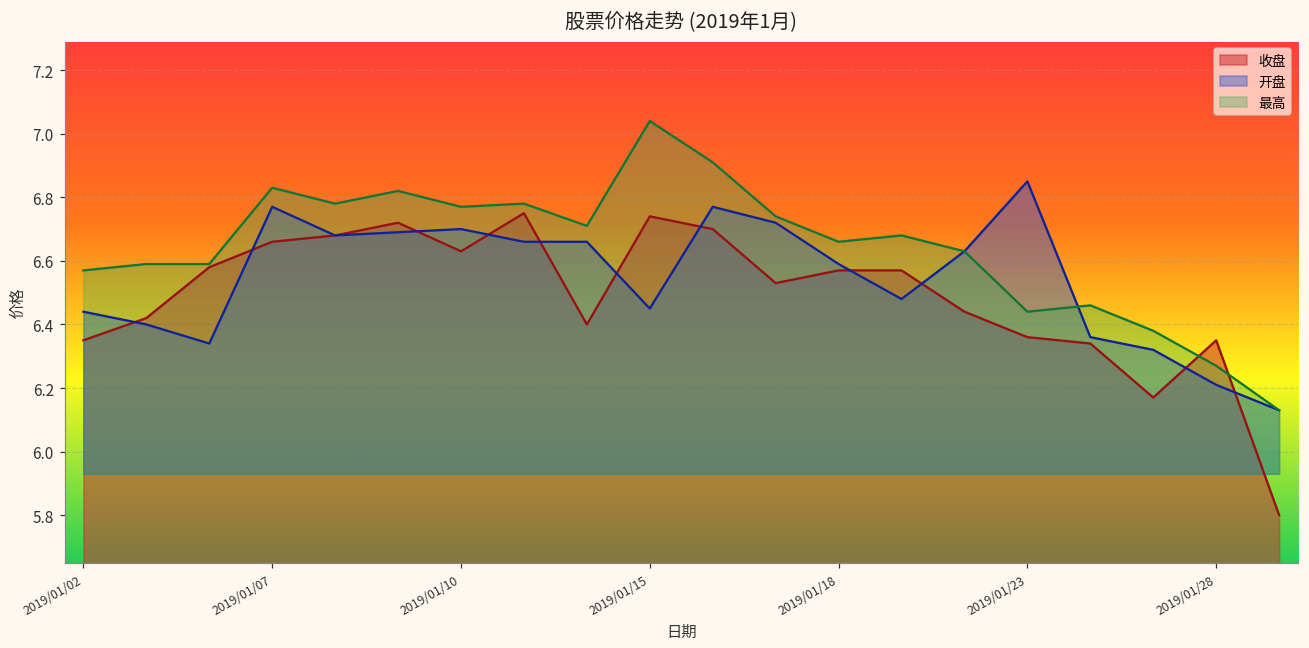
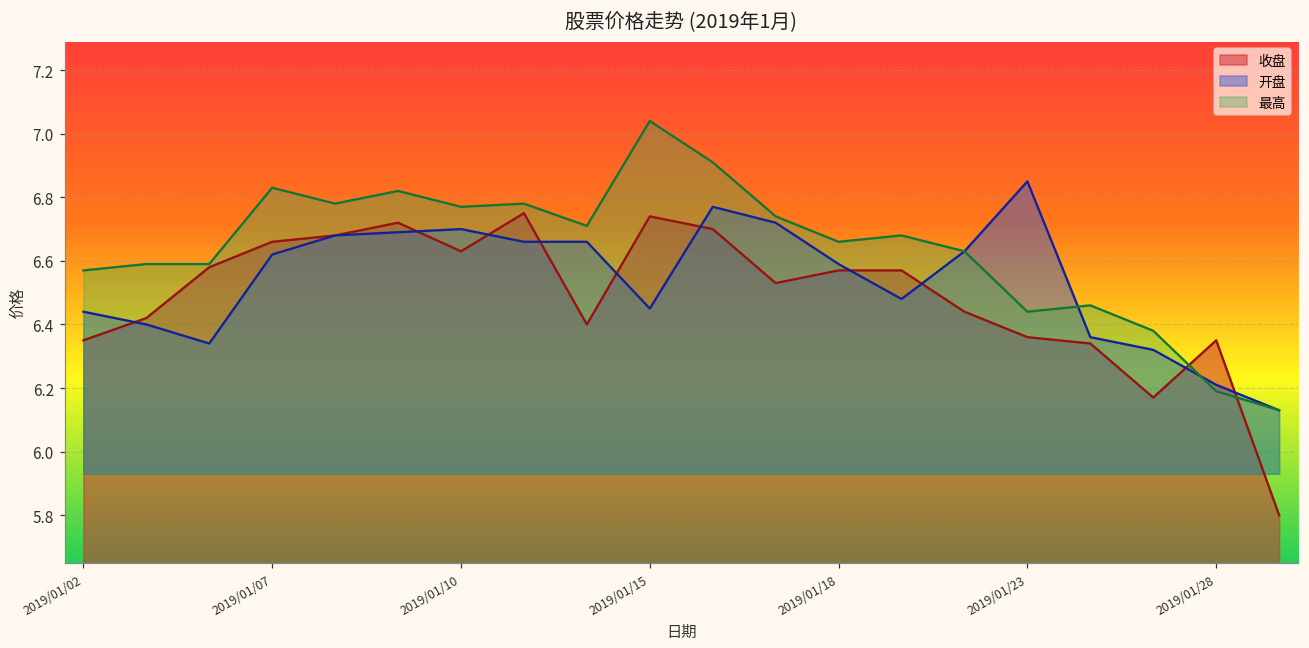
开盘, 2019/01/07: 6.77 -> 6.62
最高, 2019/01/28: 6.27 -> 6.19
